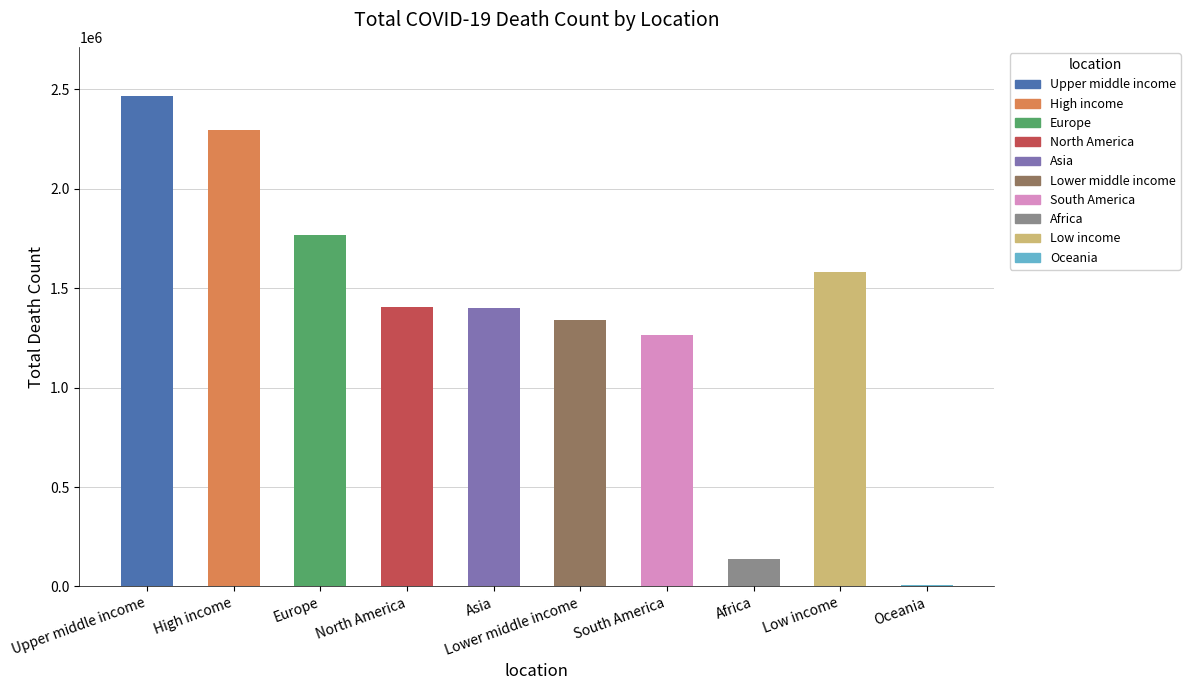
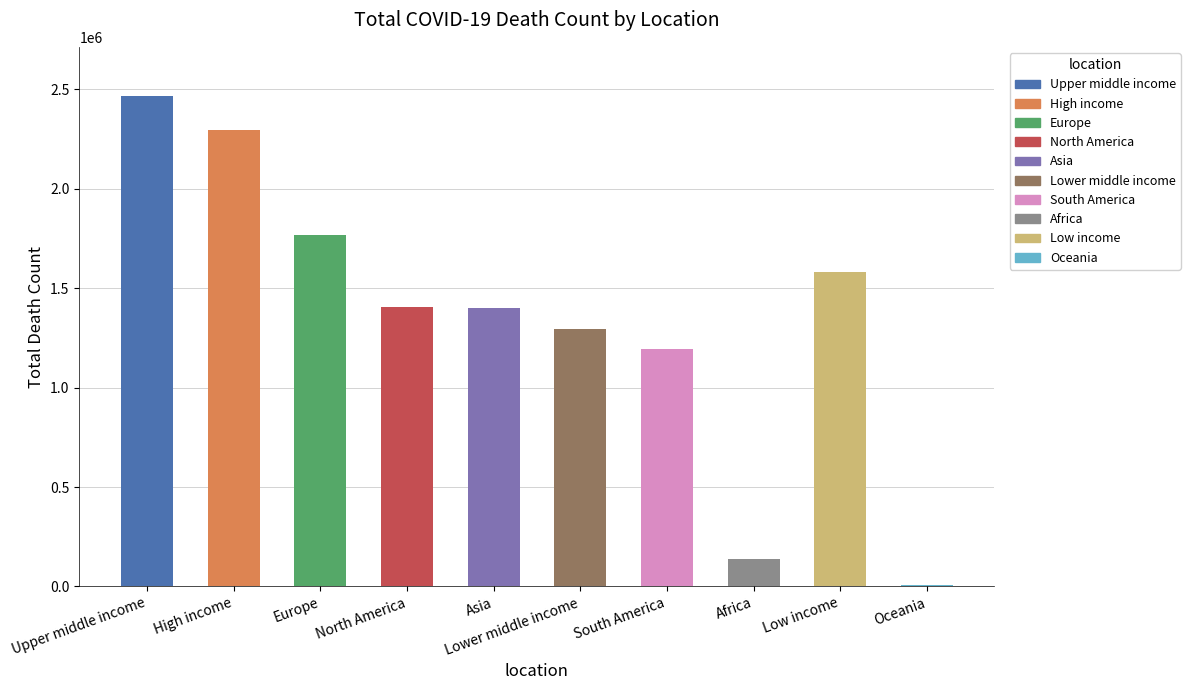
Lower middle income: 1340000 -> 1290000
South America: 1260000 -> 1190000
